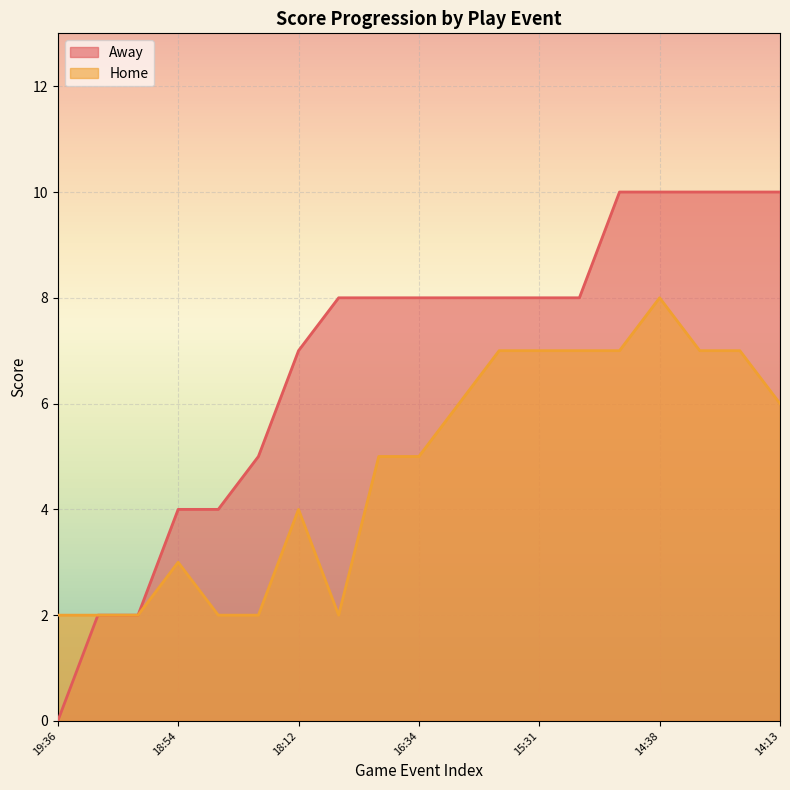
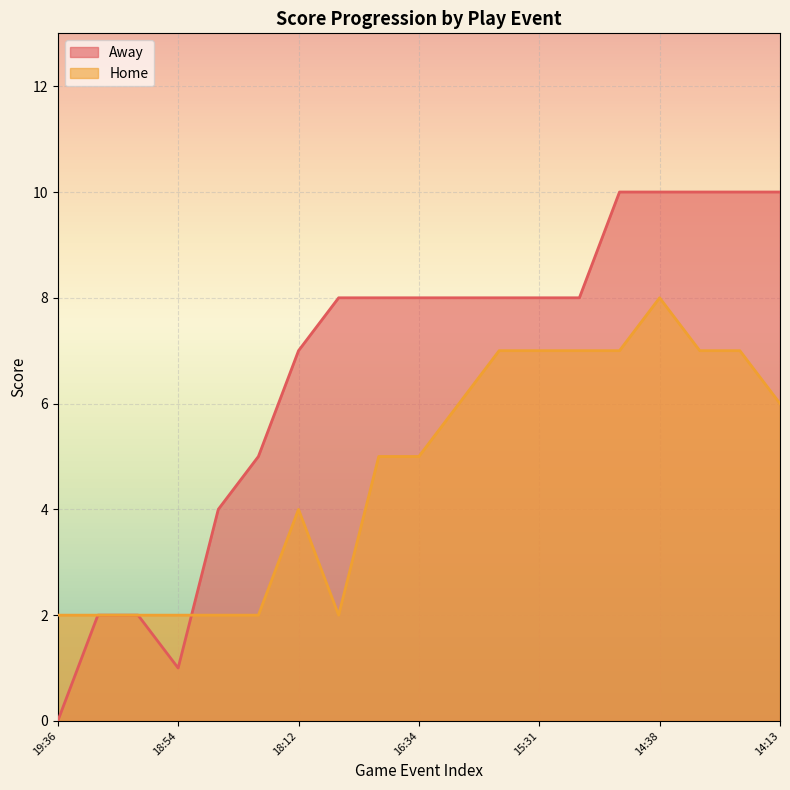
Away, 18:54: 4 -> 1
Home, 18:54: 3 -> 2
